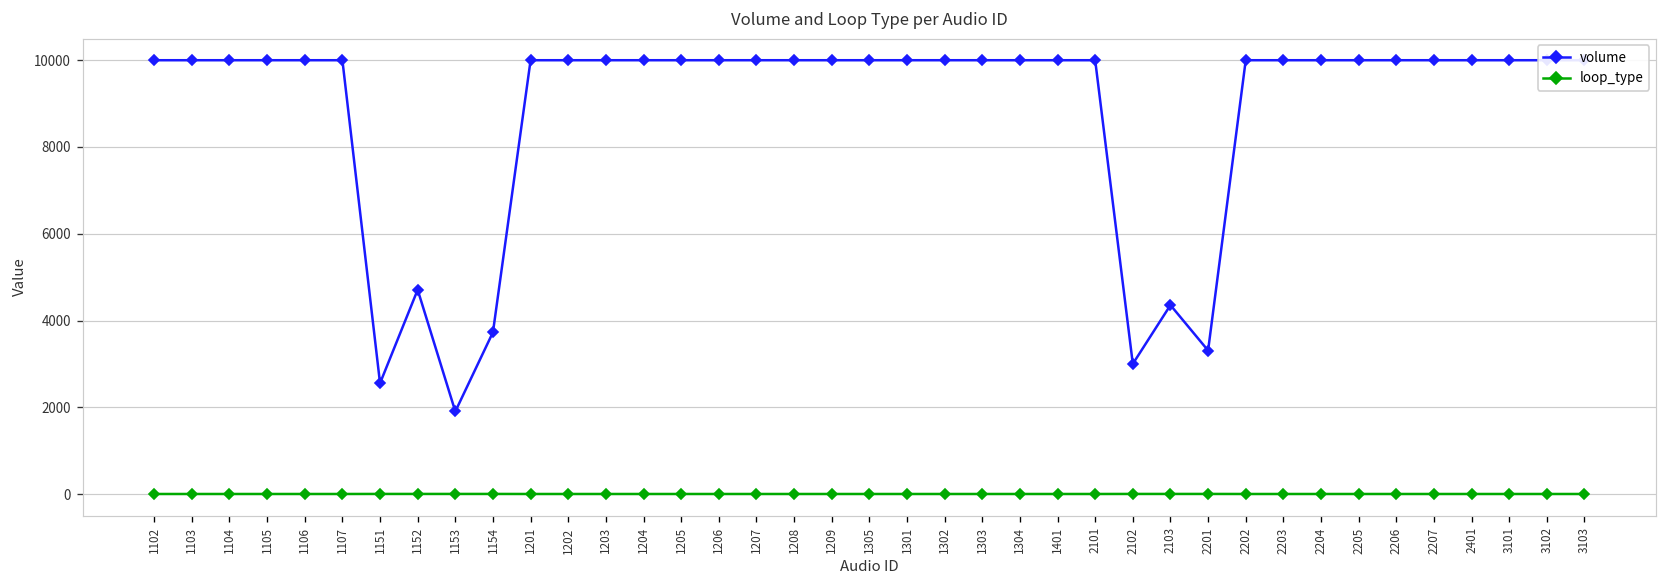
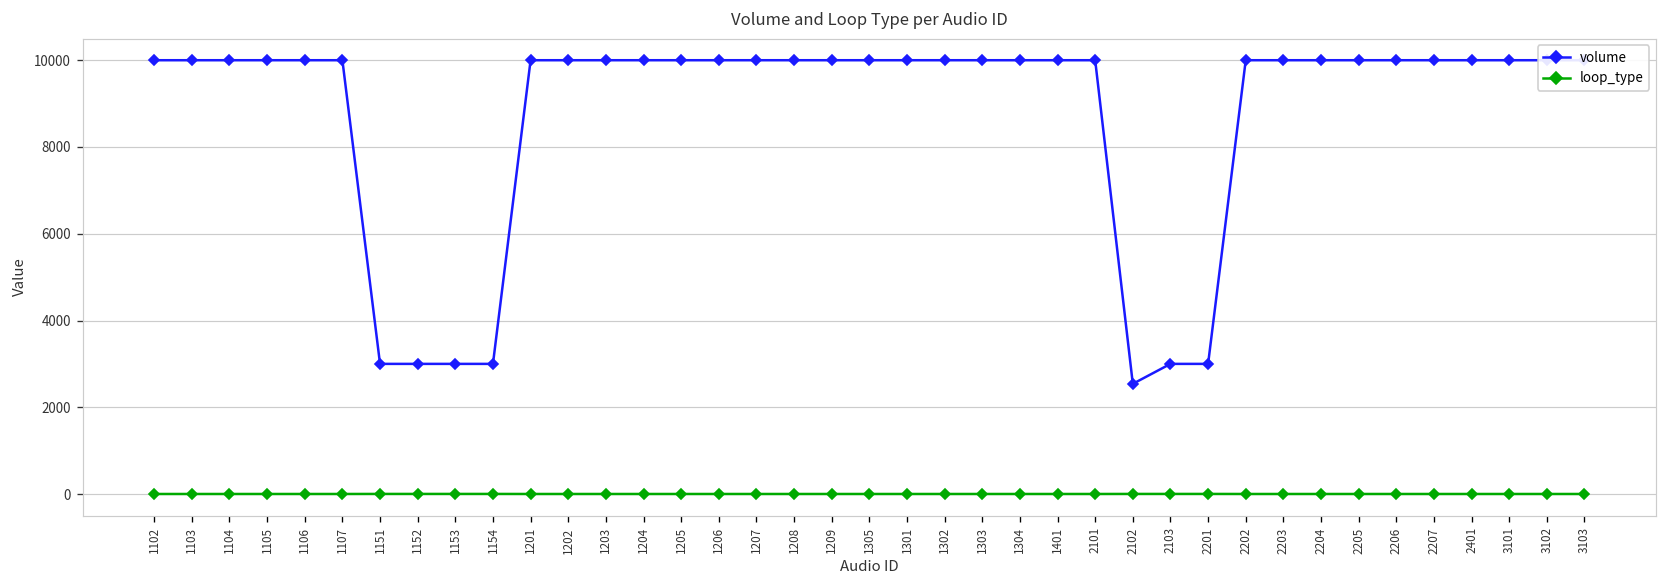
volume, 1151: 2600 -> 3000
volume, 1152: 4700 -> 3000
volume, 1153: 1900 -> 3000
volume, 1154: 3700 -> 3000
volume, 2102: 3000 -> 2500
volume, 2103: 4400 -> 3000
volume, 2201: 3300 -> 3000
